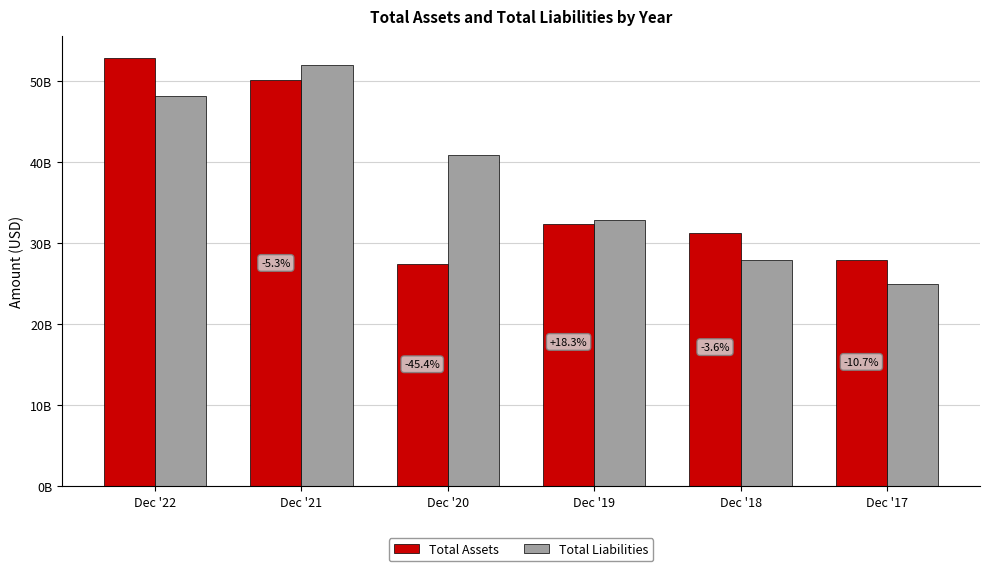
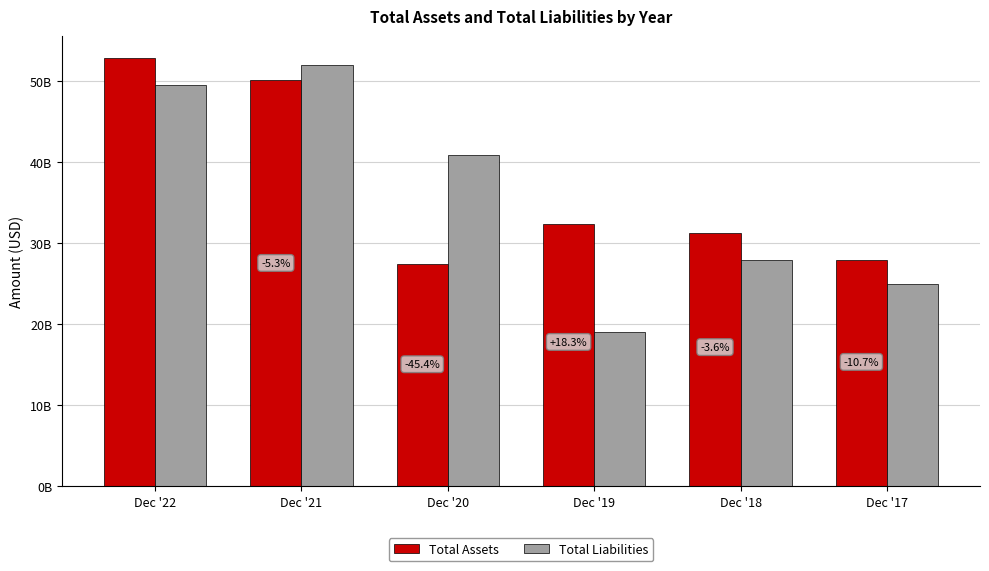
Total Liabilities, Dec '22: 48000000000 -> 50000000000
Total Liabilities, Dec '19: 33000000000 -> 19000000000
